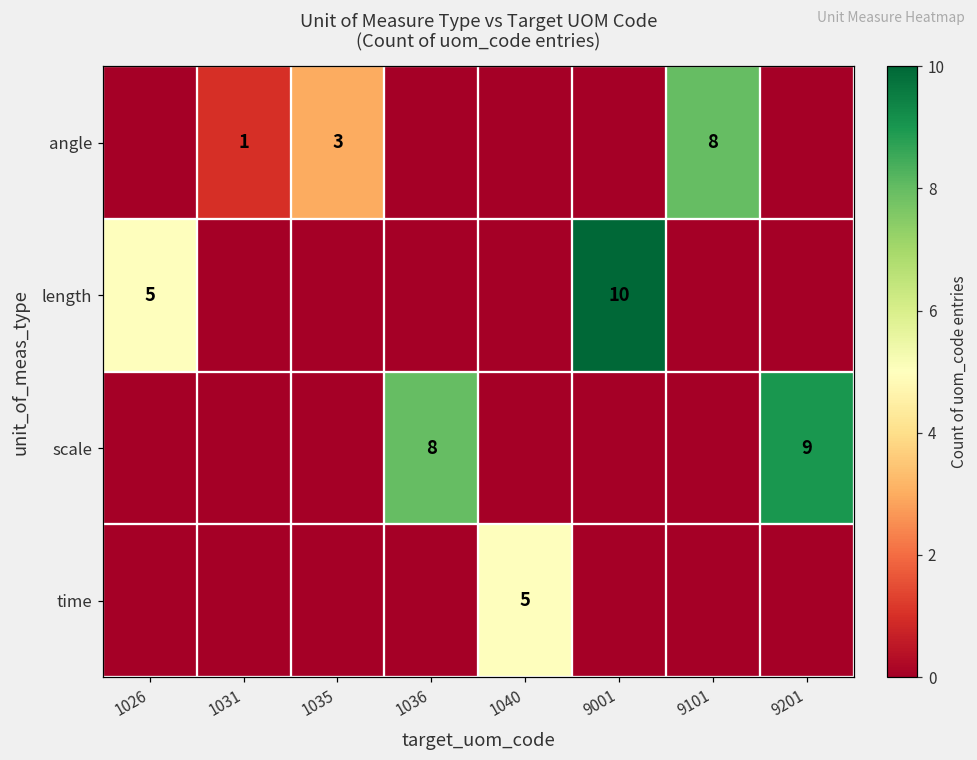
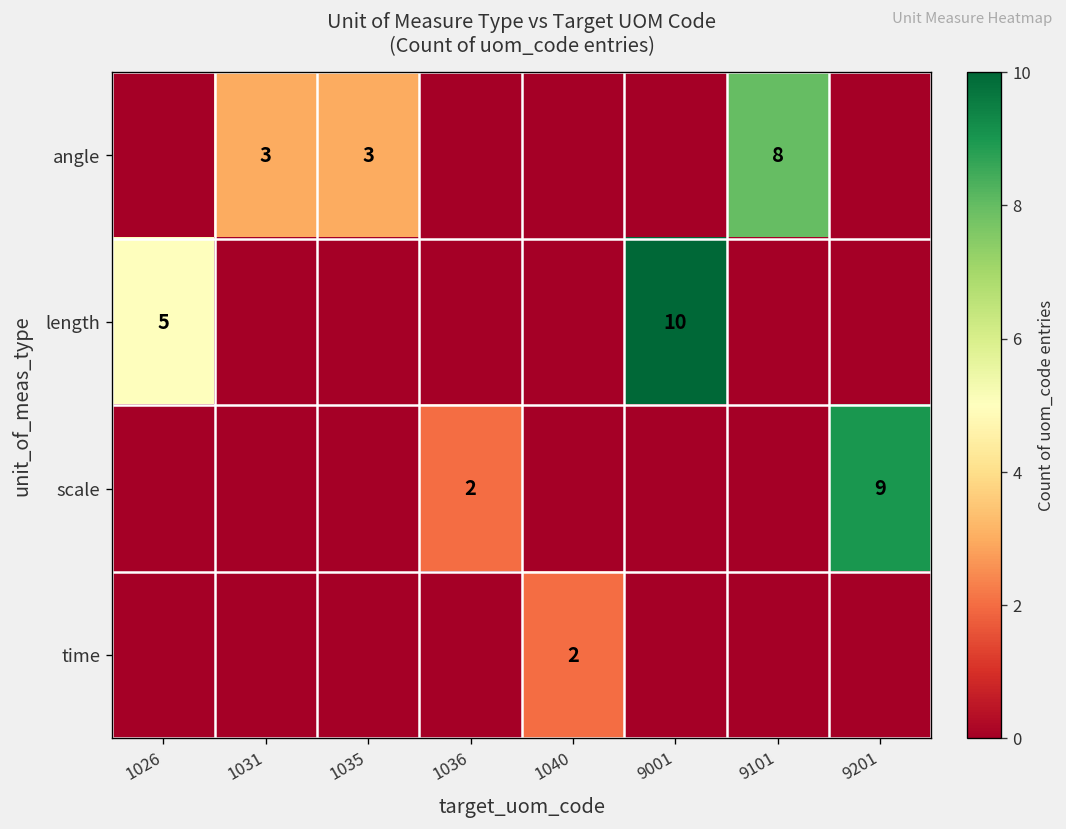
angle, 1031: 1 -> 3
scale, 1036: 8 -> 2
time, 1040: 5 -> 2
